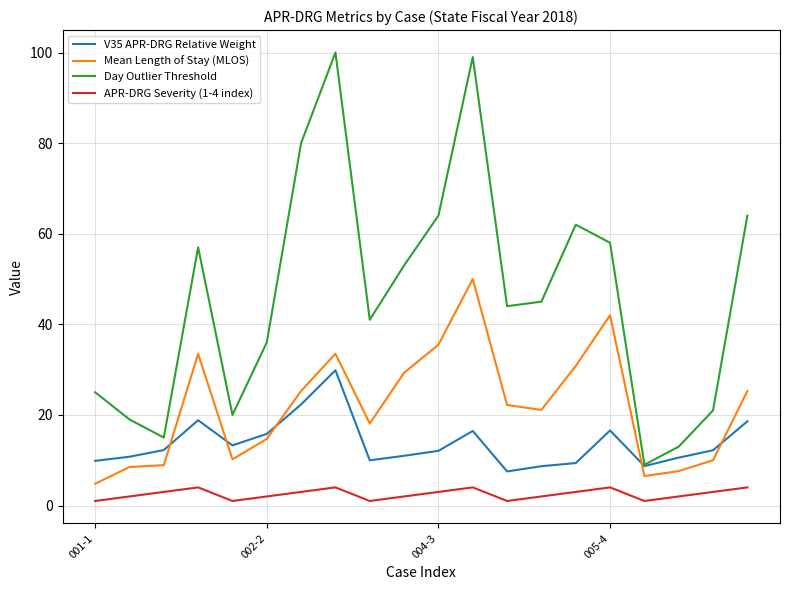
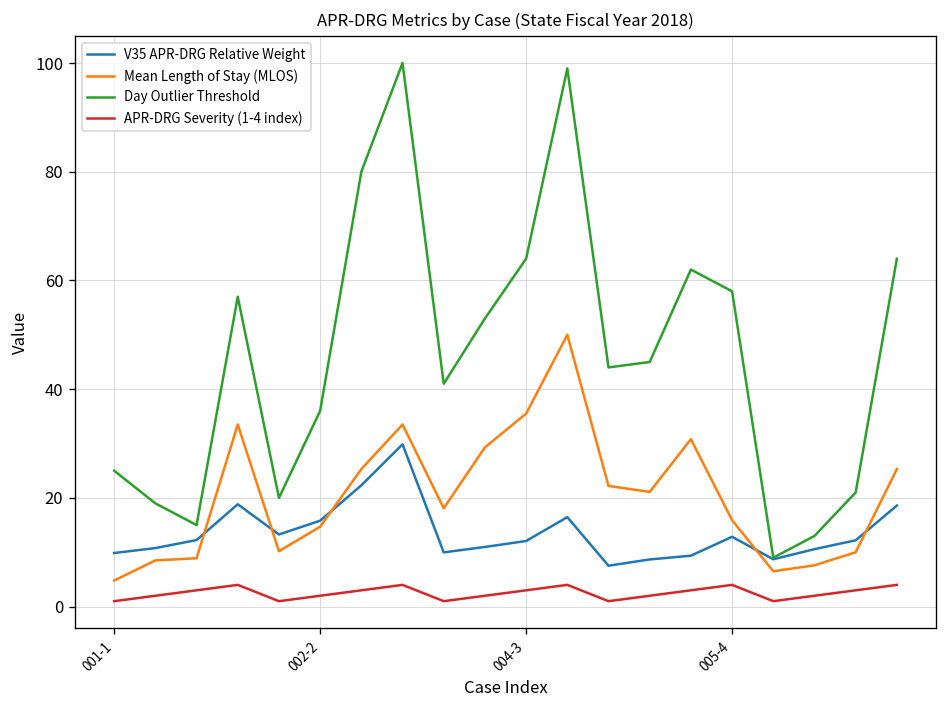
V35 APR-DRG Relative Weight, 005-4: 17 -> 13
Mean Length of Stay (MLOS), 005-4: 42 -> 16
